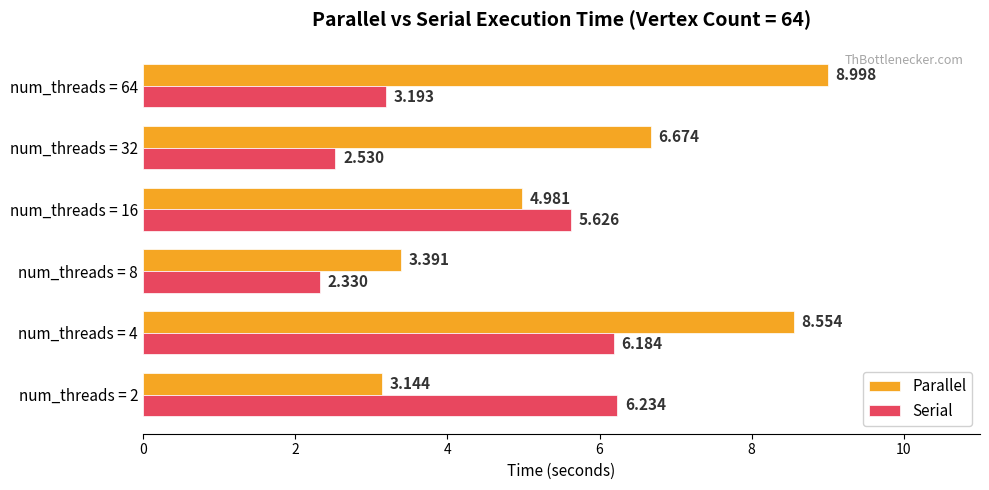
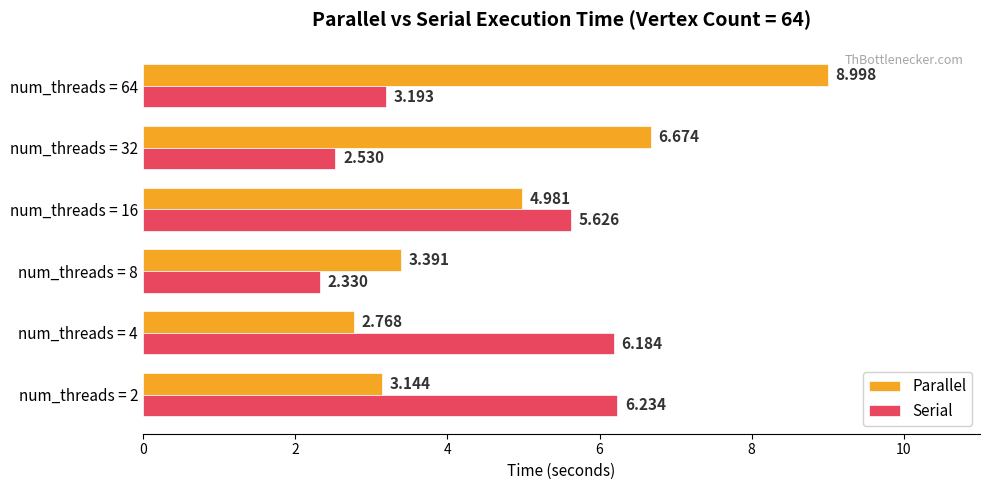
Parallel, num_threads = 4: 8.554 -> 2.768
